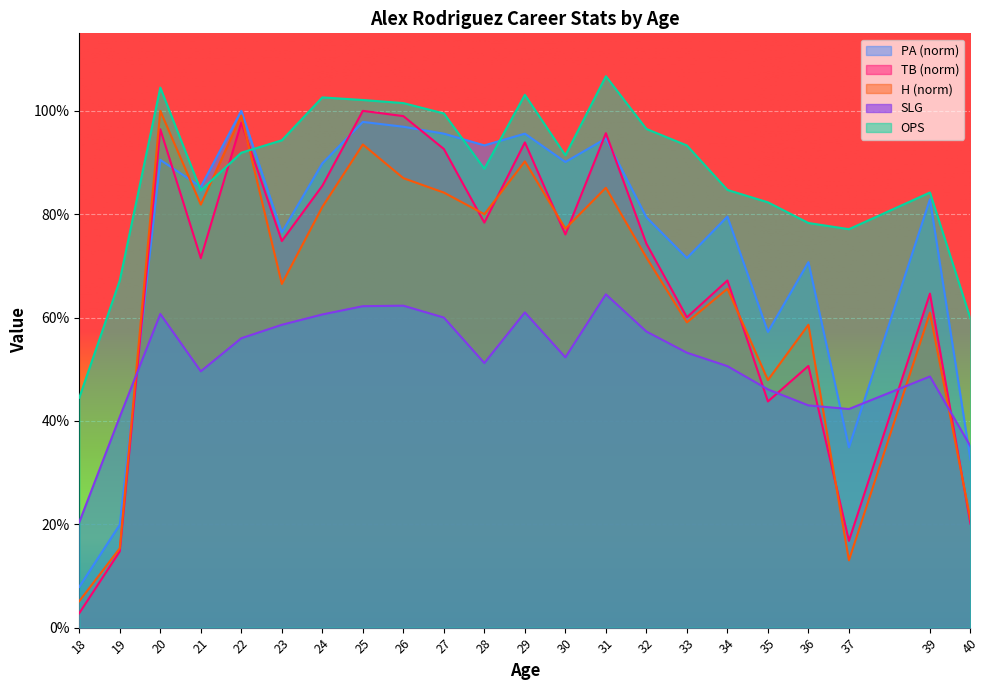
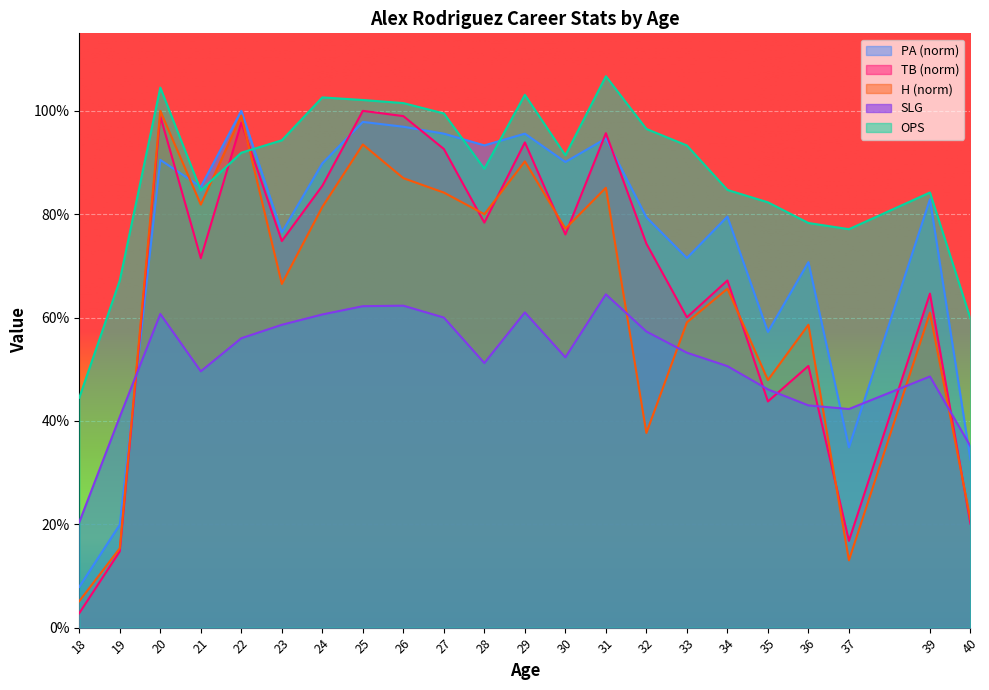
TB (norm), 20: 96% -> 99%
H (norm), 32: 72% -> 38%
